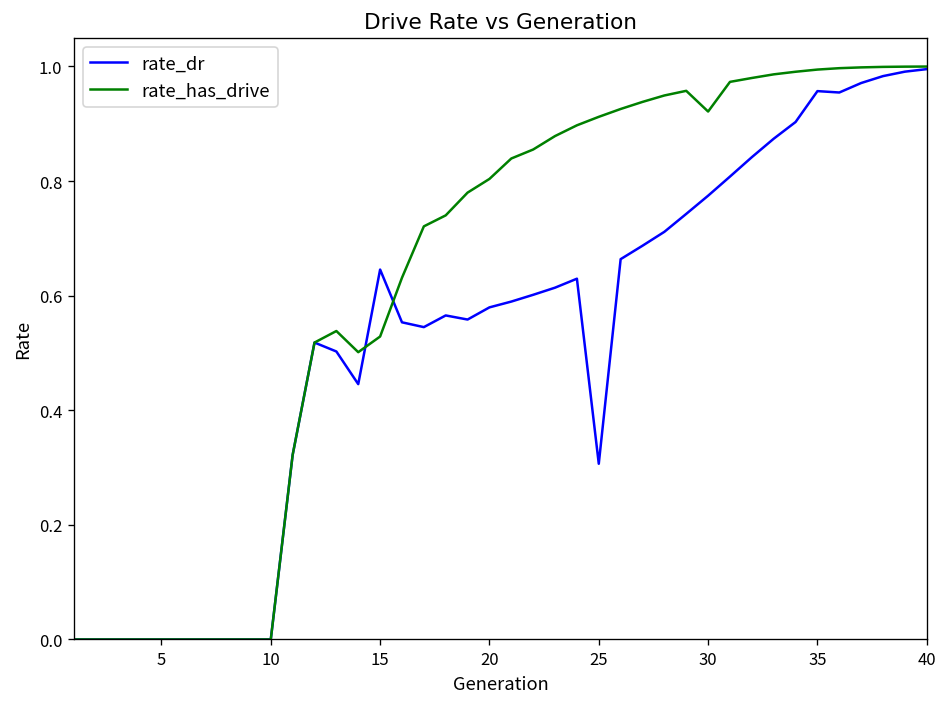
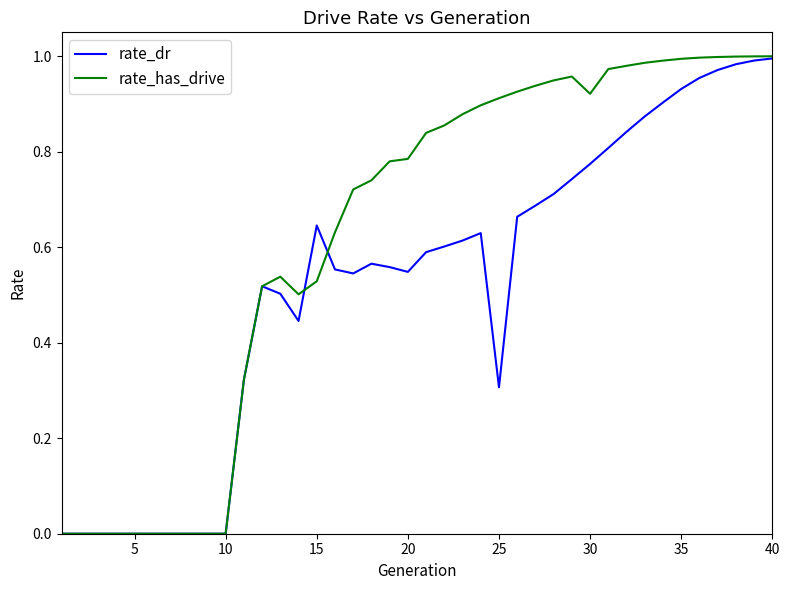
rate_dr, 20: 0.58 -> 0.55
rate_has_drive, 20: 0.80 -> 0.79
rate_dr, 35: 0.96 -> 0.93
